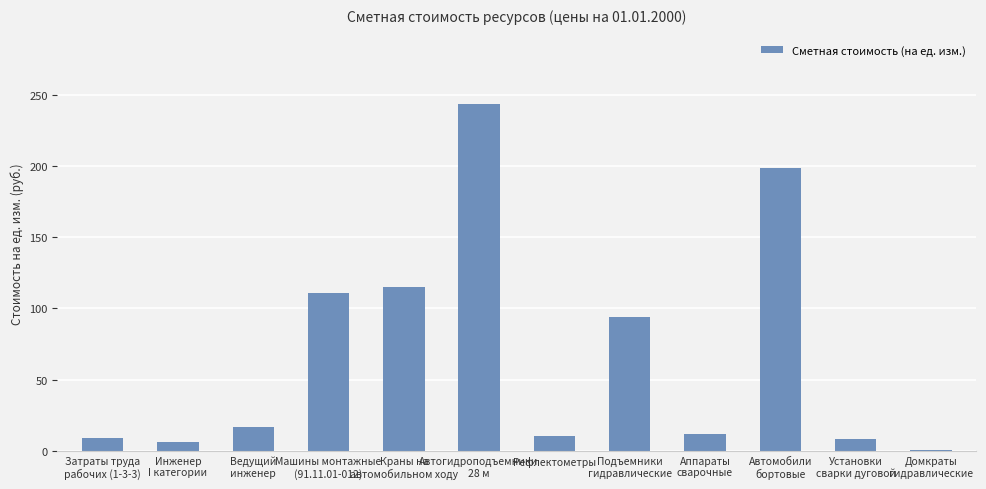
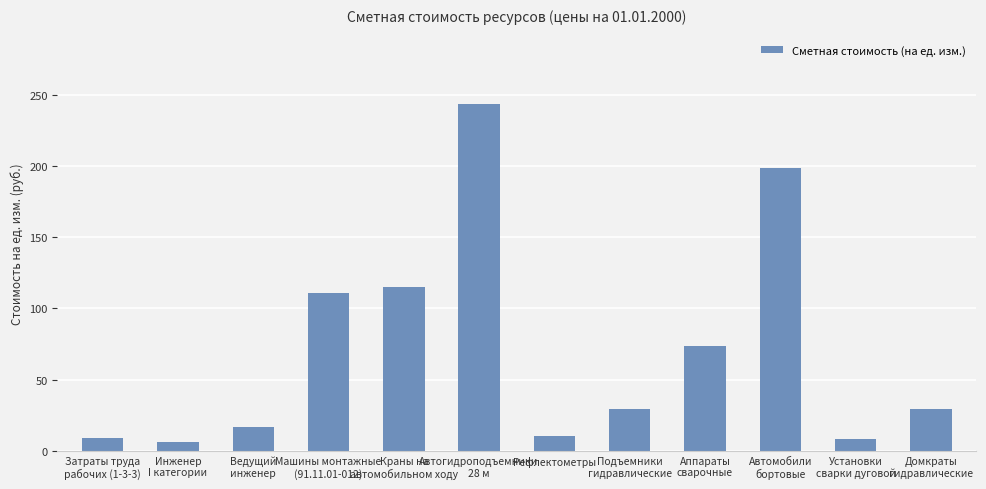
Подъемники гидравлические: 94 -> 30
Аппараты сварочные: 12 -> 74
Домкраты гидравлические: 1 -> 30
